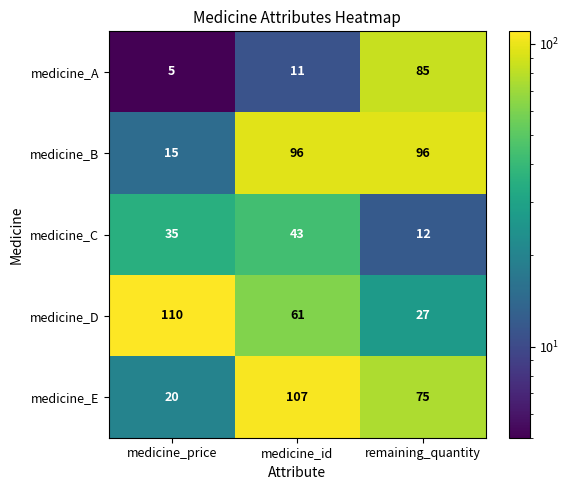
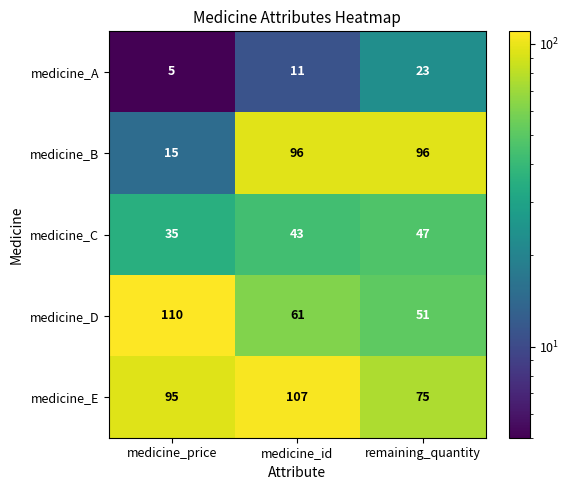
medicine_A, remaining_quantity: 85 -> 23
medicine_C, remaining_quantity: 12 -> 47
medicine_D, remaining_quantity: 27 -> 51
medicine_E, medicine_price: 20 -> 95
